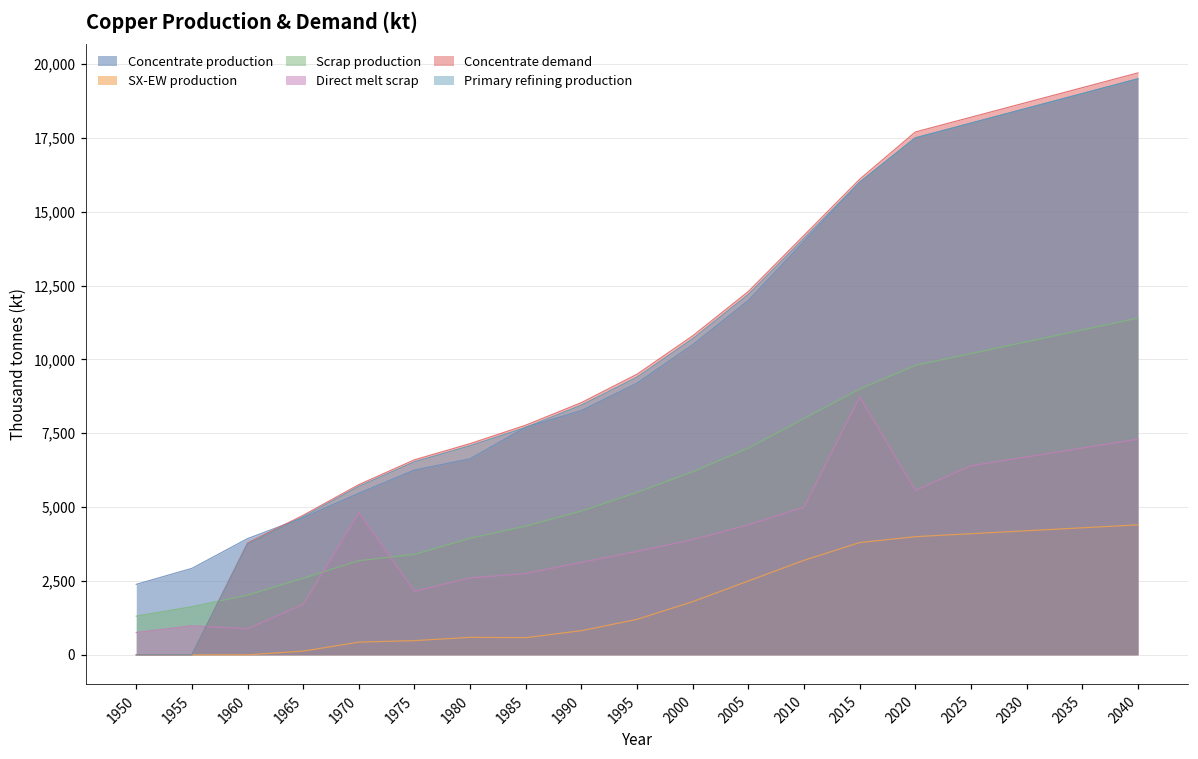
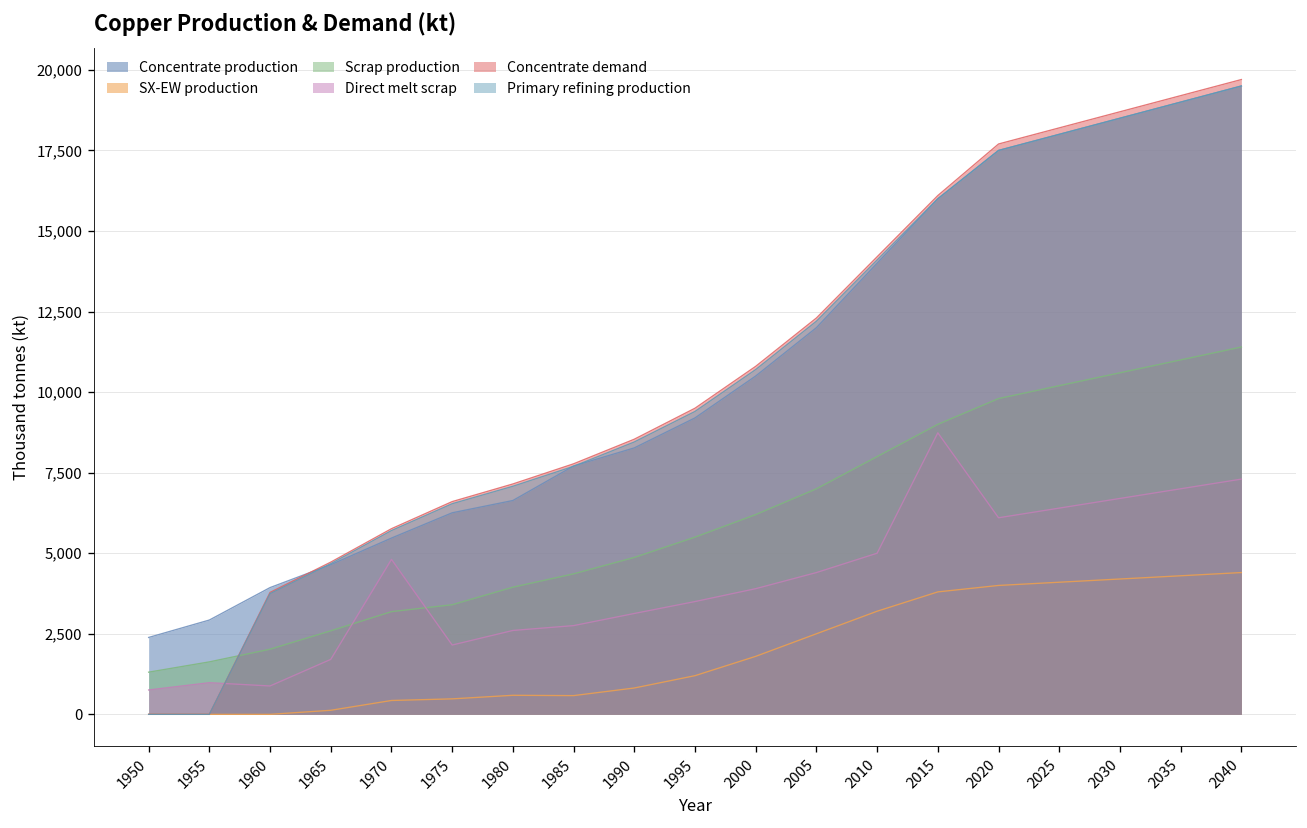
Direct melt scrap, 2020: 5,600 -> 6,100
